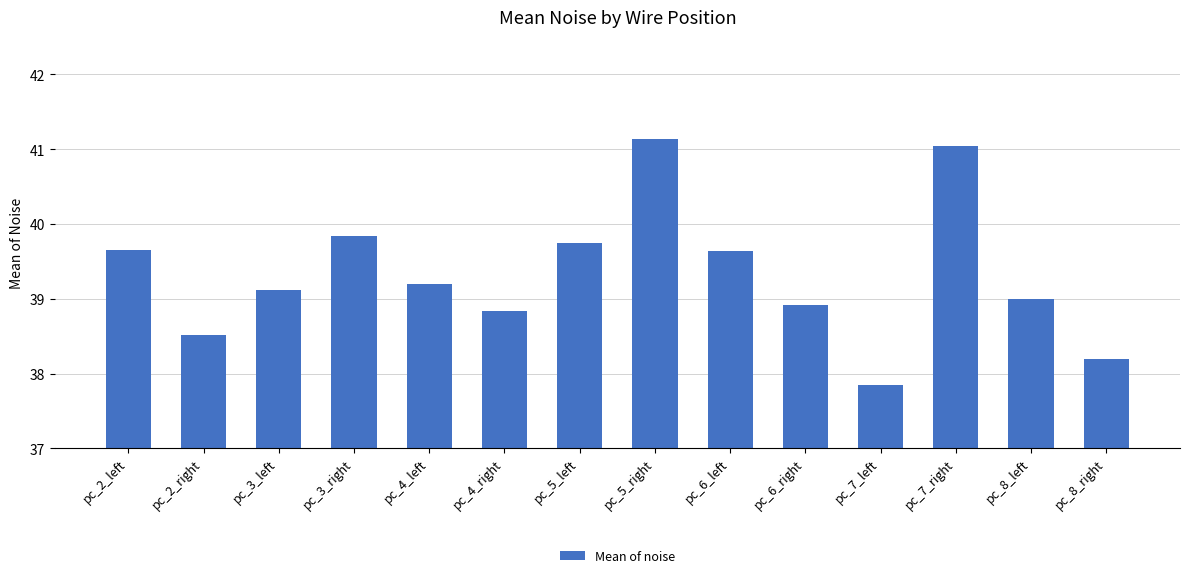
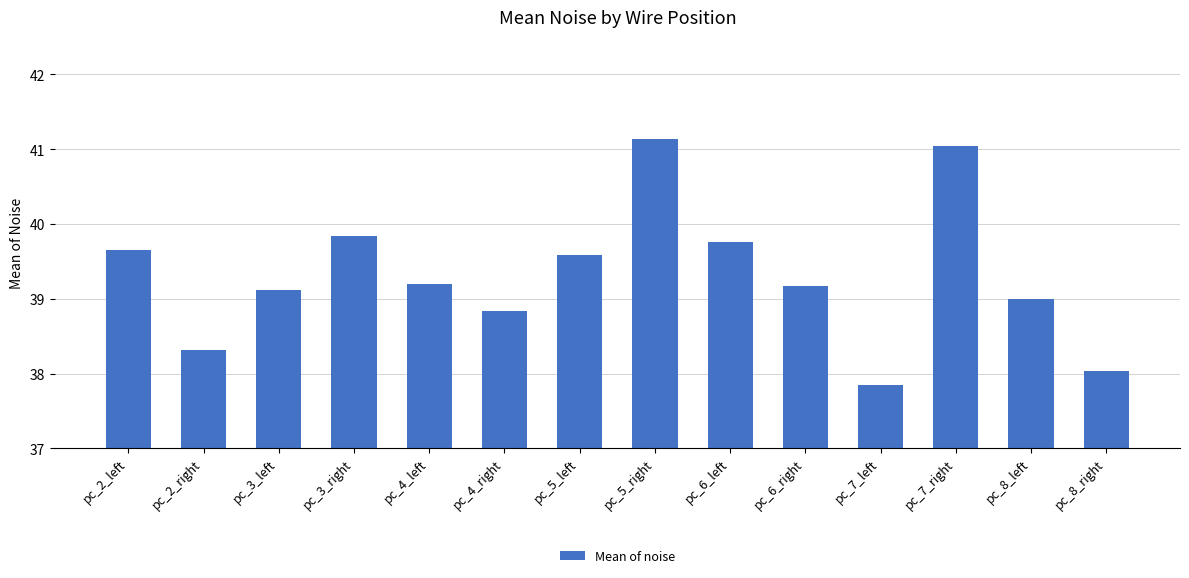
pc_2_right: 38.5 -> 38.3
pc_5_left: 39.7 -> 39.6
pc_6_left: 39.6 -> 39.8
pc_6_right: 38.9 -> 39.2
pc_8_right: 38.2 -> 38.0
